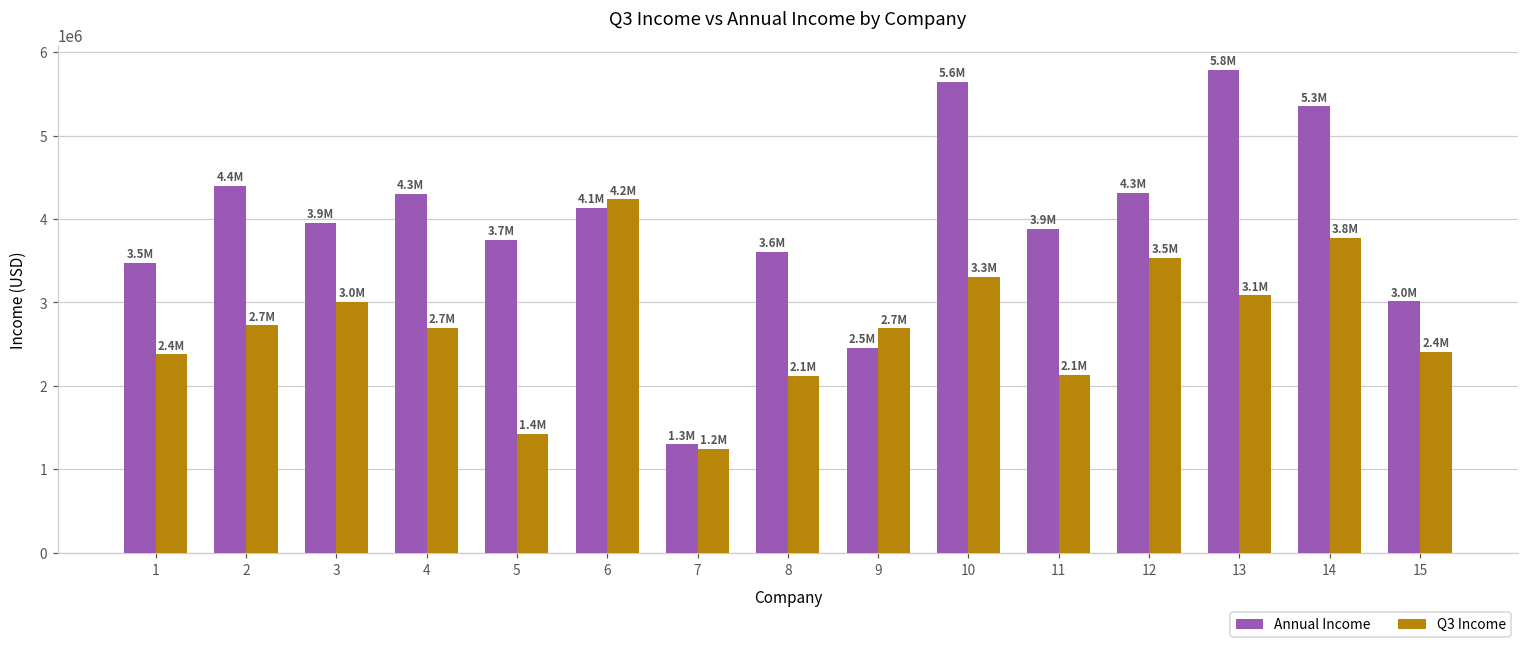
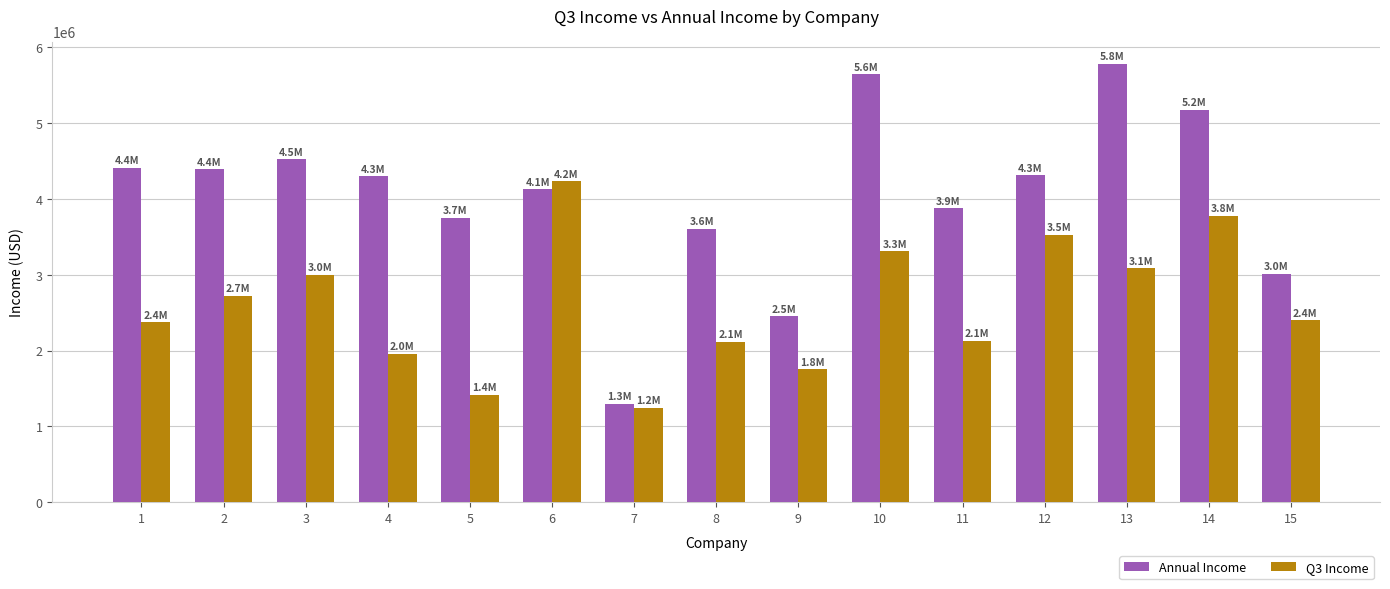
Annual Income, 1: 3.5M -> 4.4M
Annual Income, 3: 3.9M -> 4.5M
Q3 Income, 4: 2.7M -> 2.0M
Q3 Income, 9: 2.7M -> 1.8M
Annual Income, 14: 5.3M -> 5.2M
